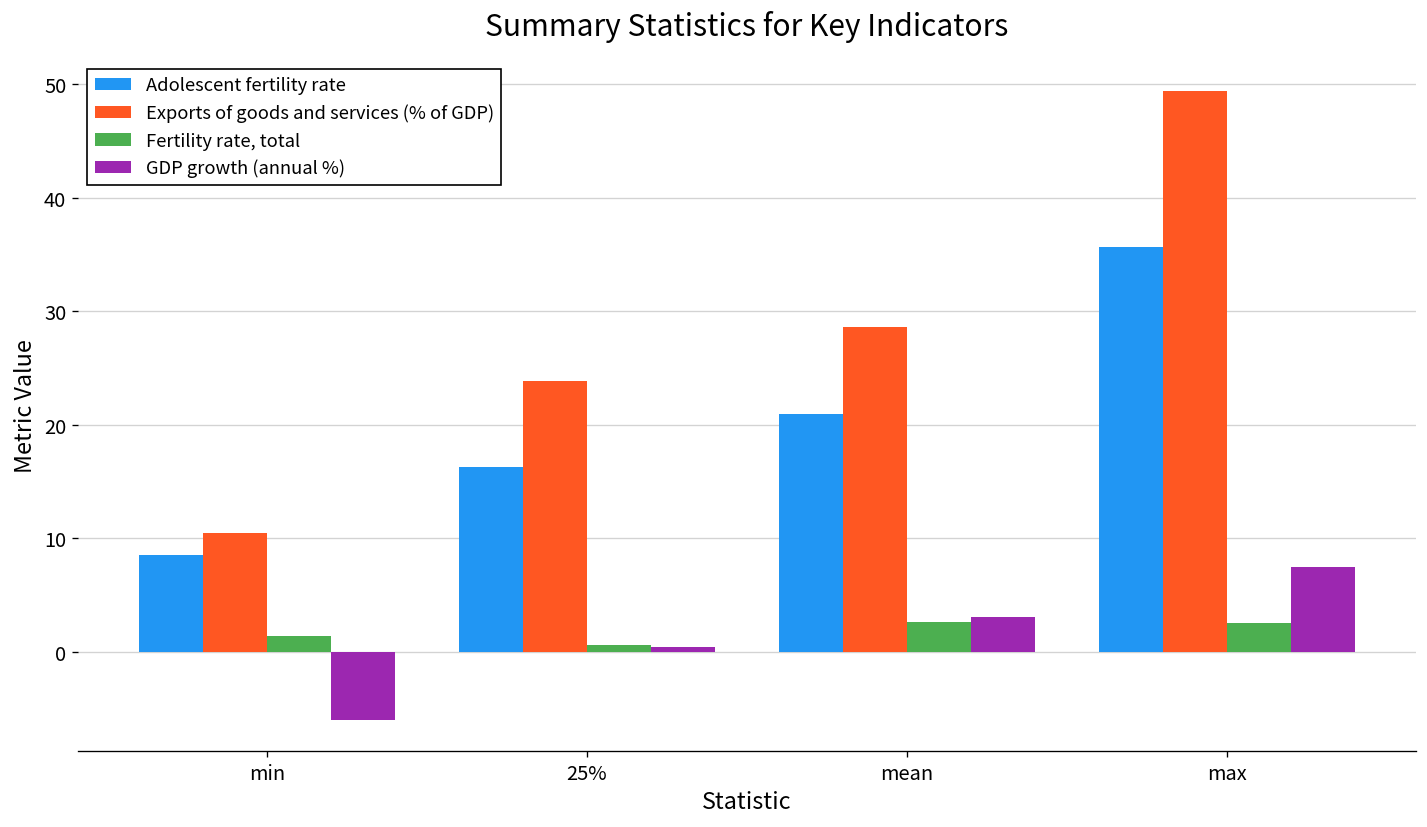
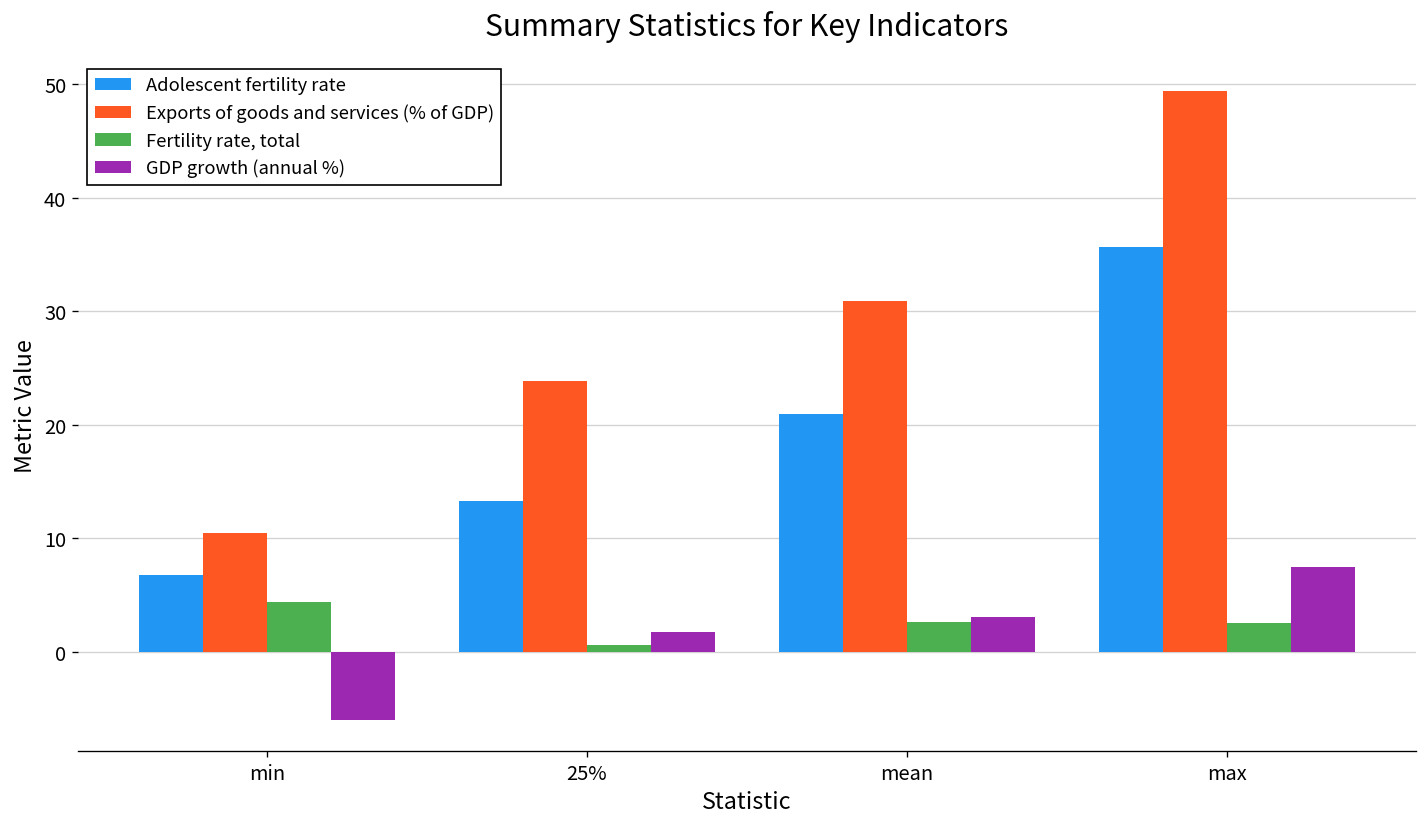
Adolescent fertility rate, min: 9 -> 7
Fertility rate, total, min: 1 -> 4
Adolescent fertility rate, 25%: 16 -> 13
GDP growth (annual %), 25%: 0 -> 2
Exports of goods and services (% of GDP), mean: 29 -> 31
